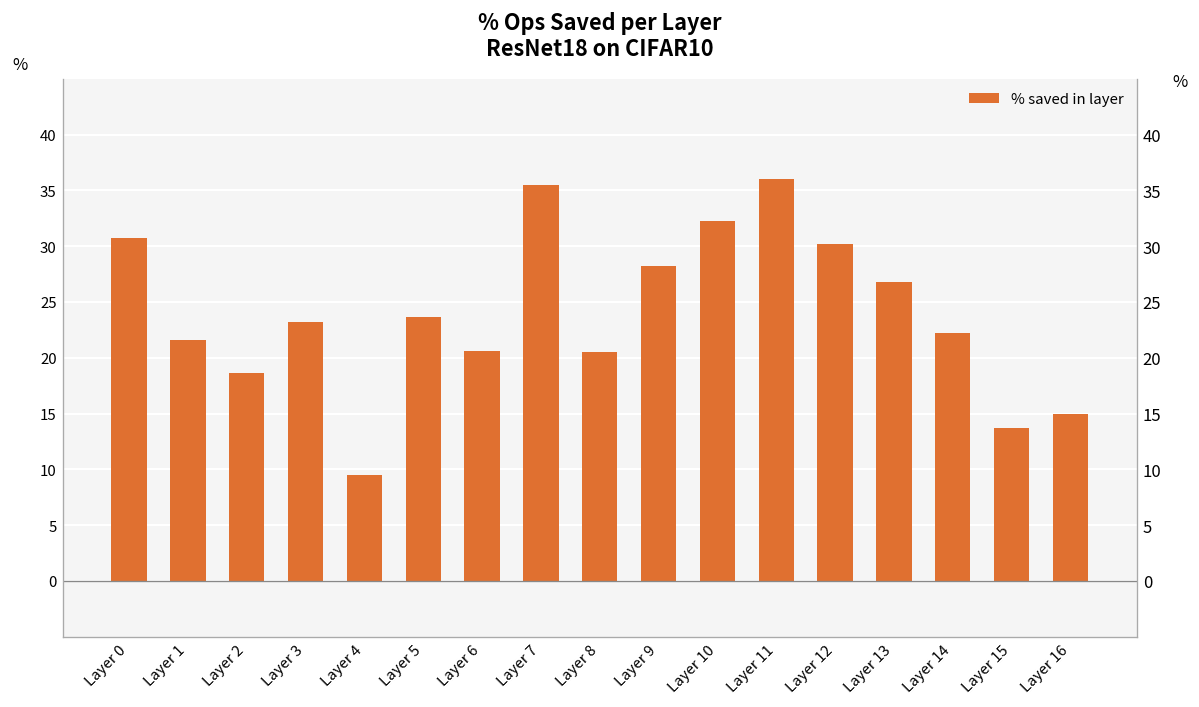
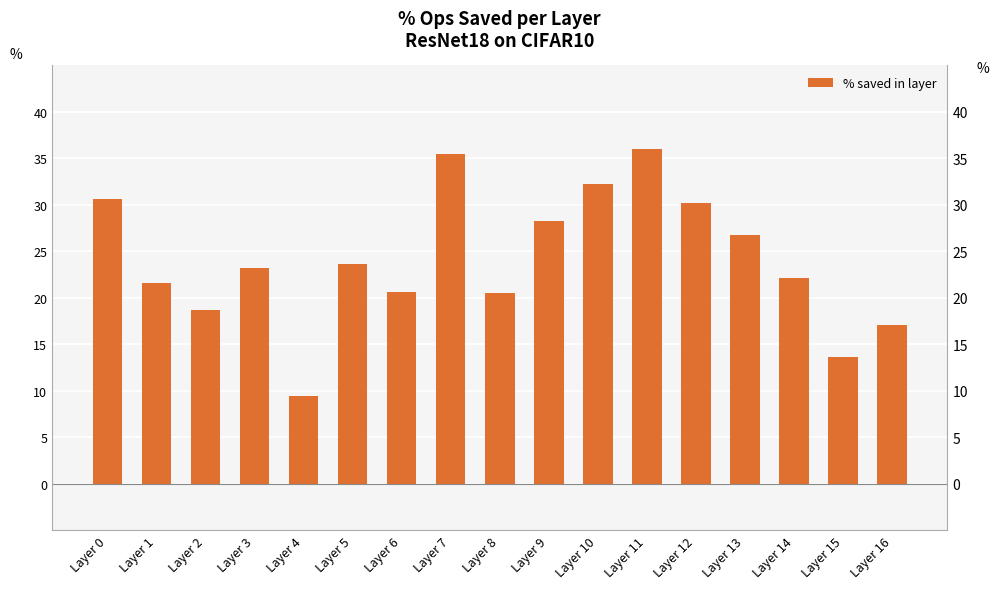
Layer 16: 15 -> 17
